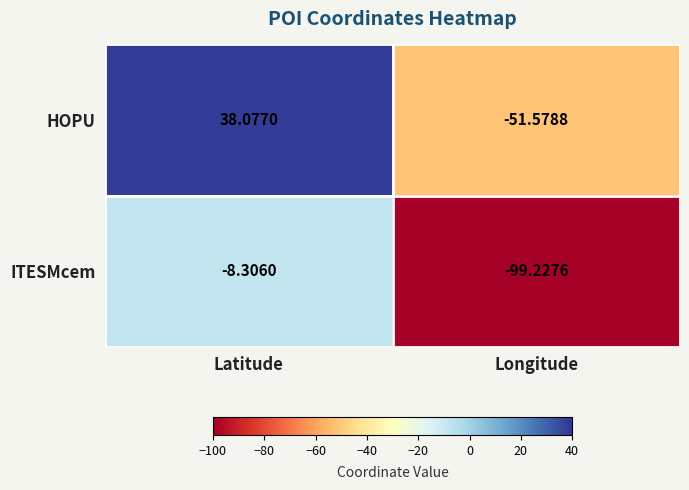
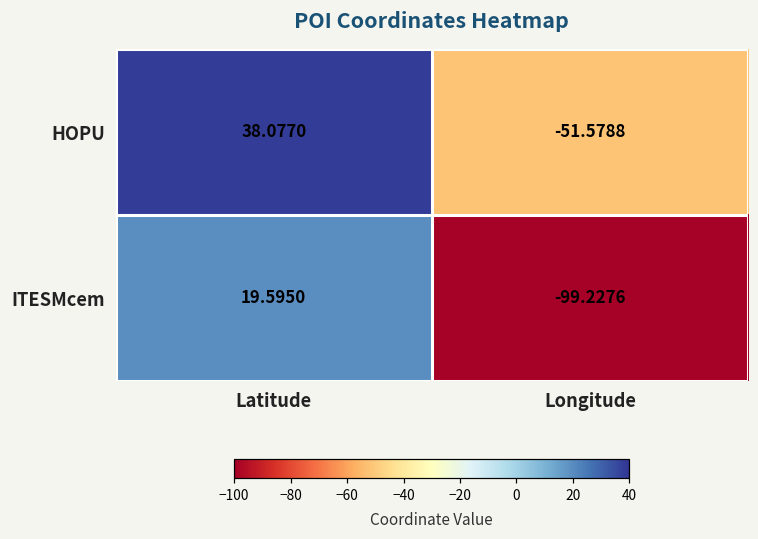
ITESMcem, Latitude: -8.3060 -> 19.5950
